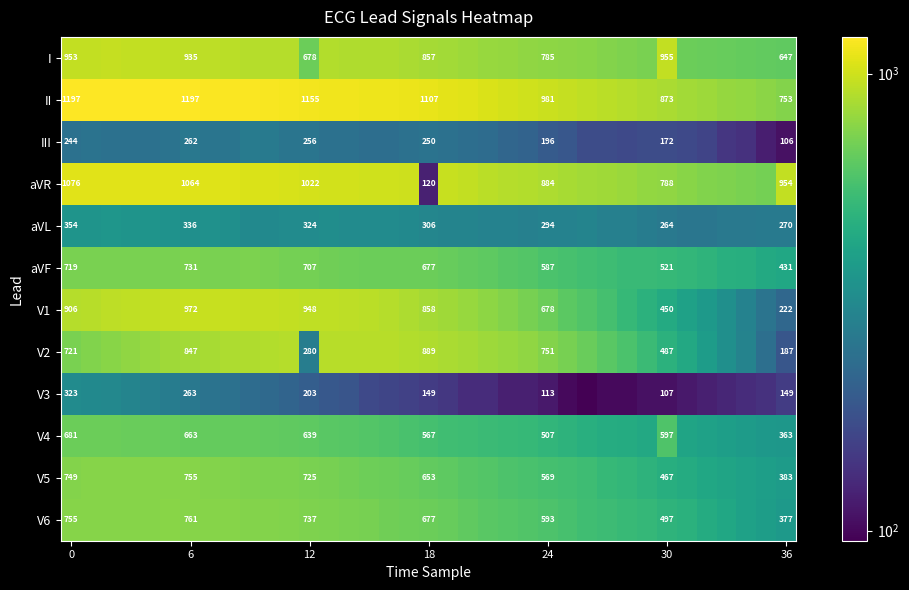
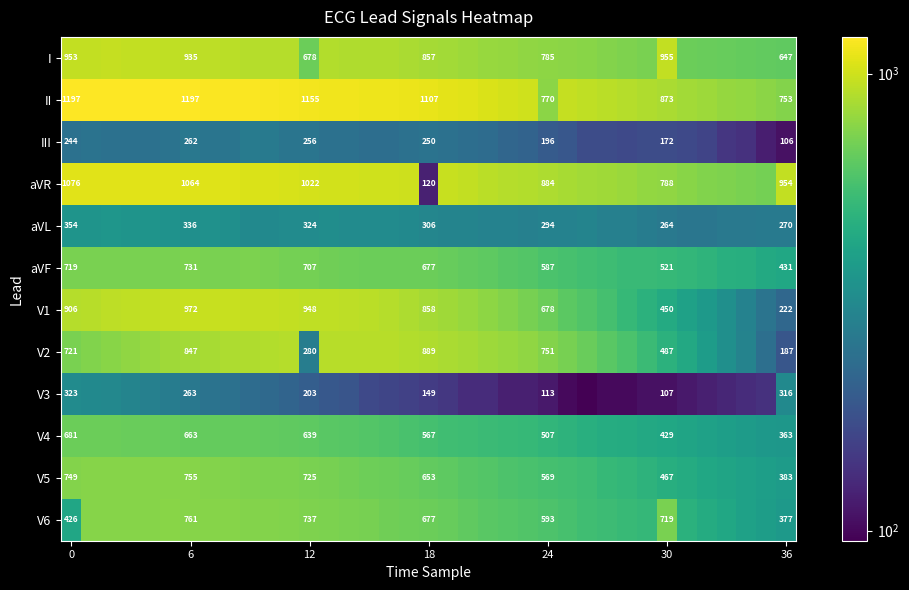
II, 24: 981 -> 770
V3, 36: 149 -> 316
V4, 30: 597 -> 429
V6, 0: 755 -> 426
V6, 30: 497 -> 719
